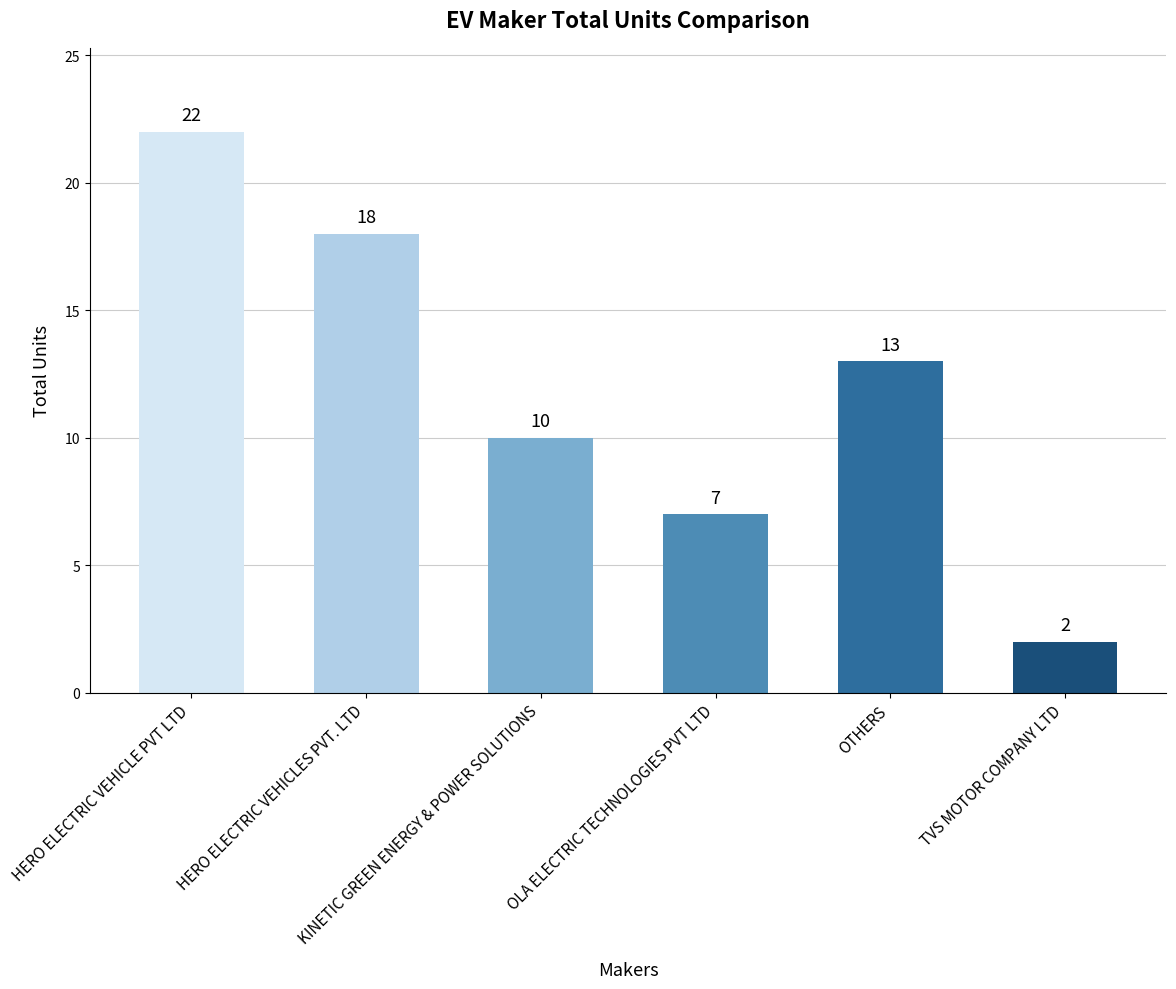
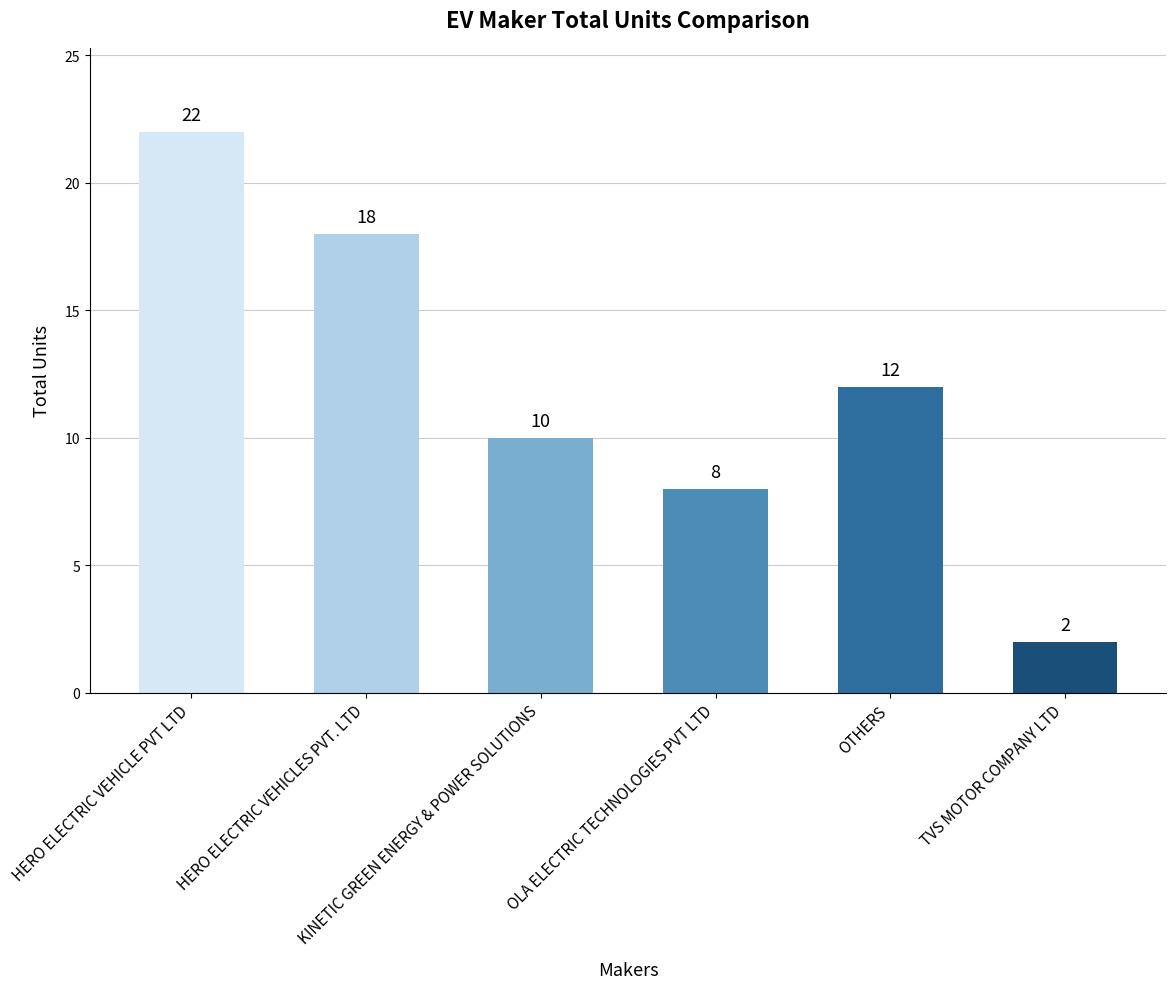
OLA ELECTRIC TECHNOLOGIES PVT LTD: 7 -> 8
OTHERS: 13 -> 12
